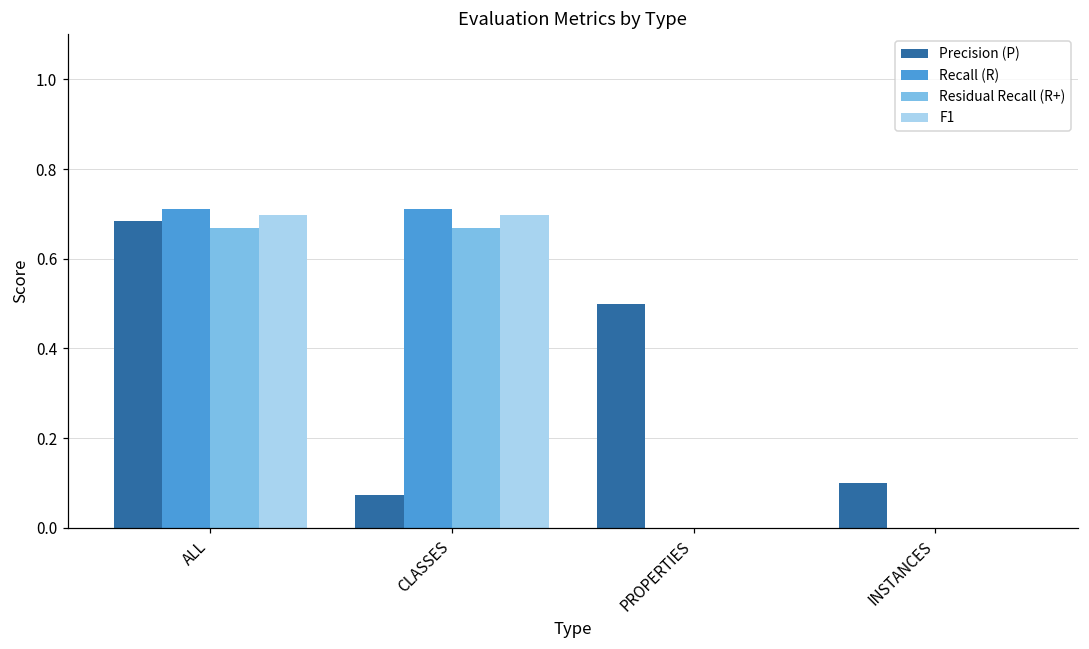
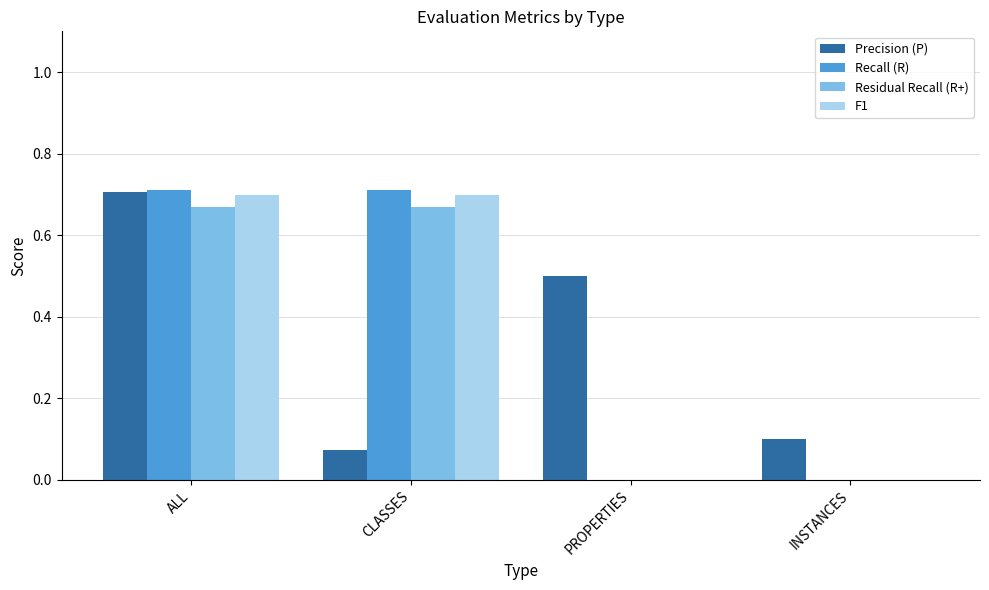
Precision (P), ALL: 0.69 -> 0.71
